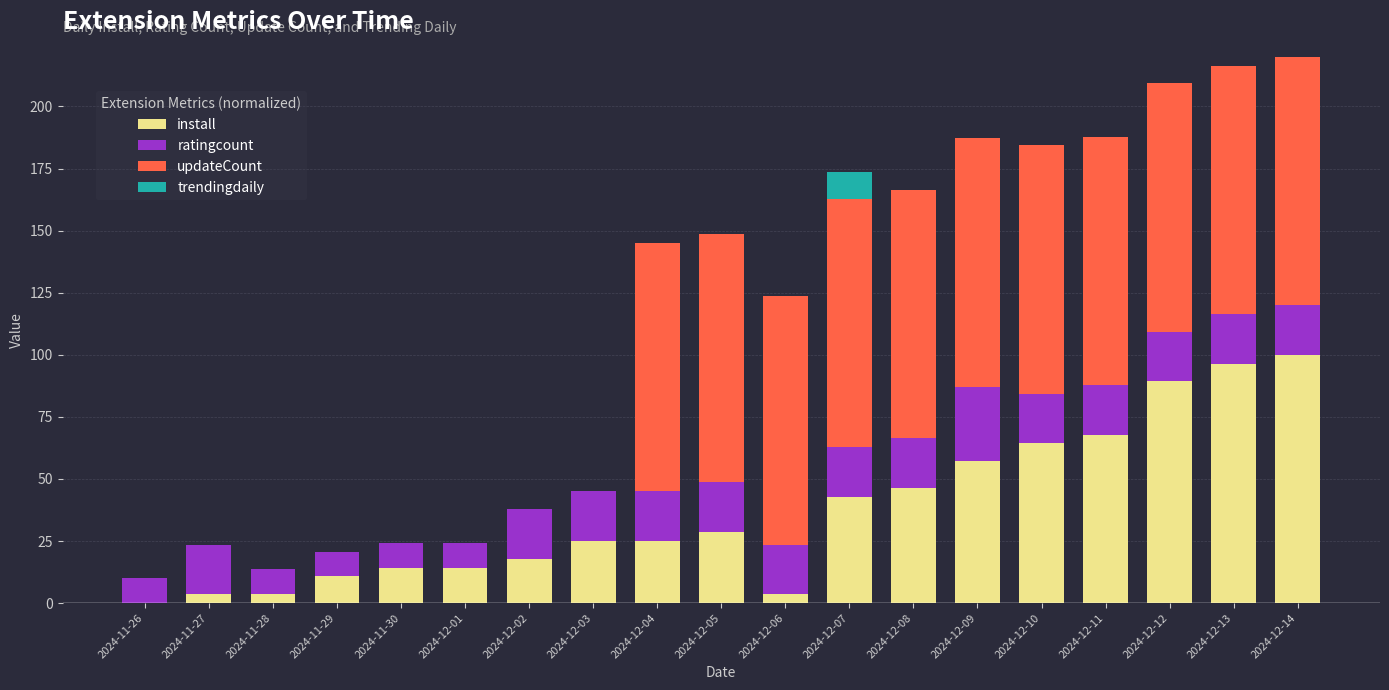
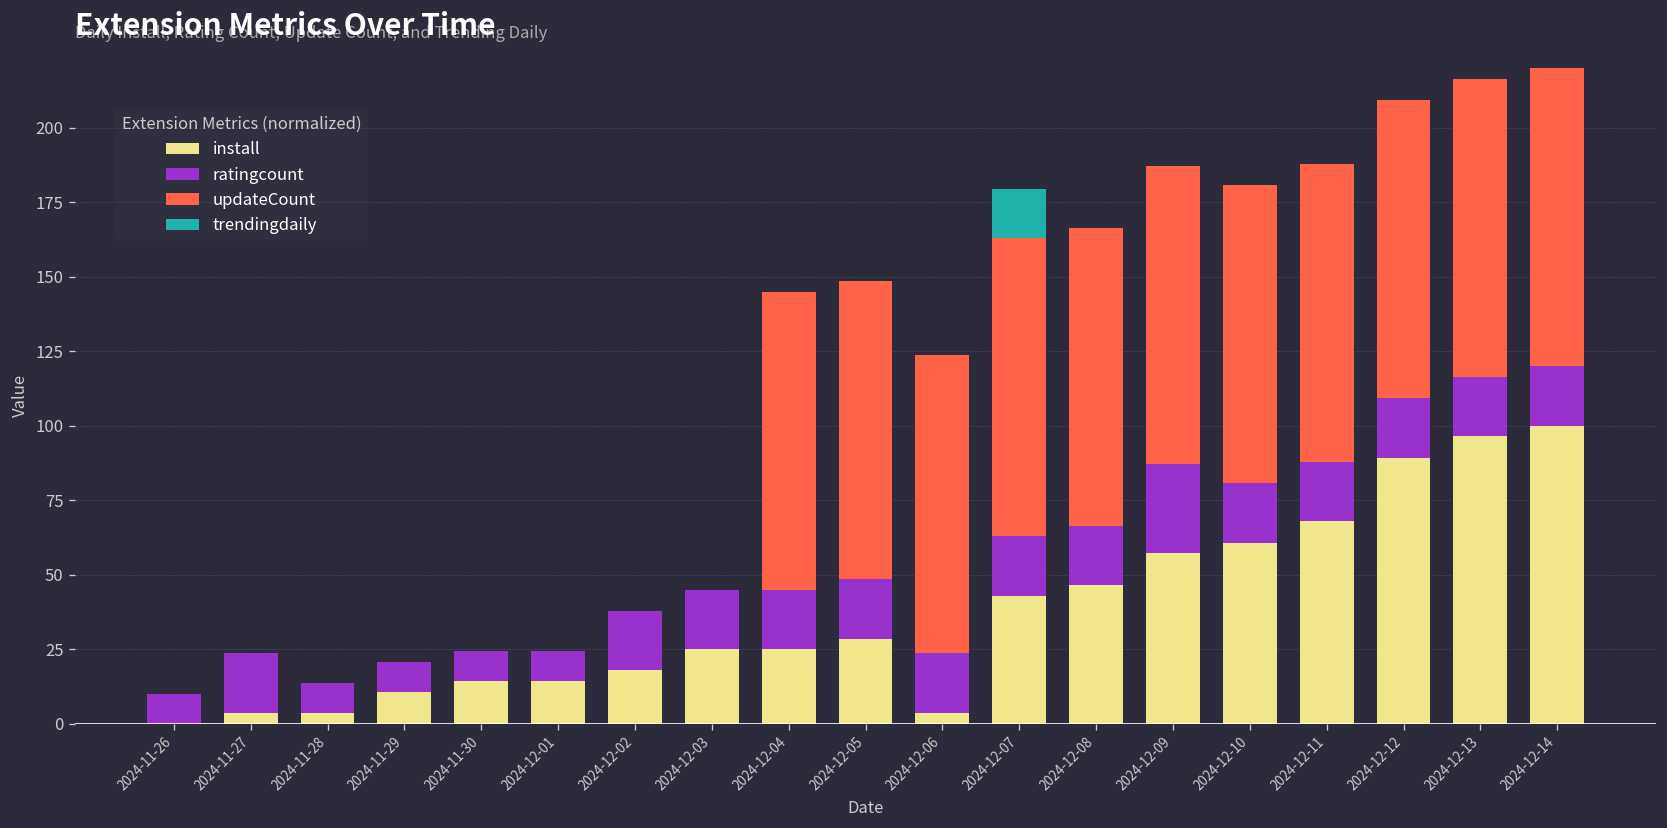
trendingdaily, 2024-12-07: 11 -> 17
install, 2024-12-10: 64 -> 61
